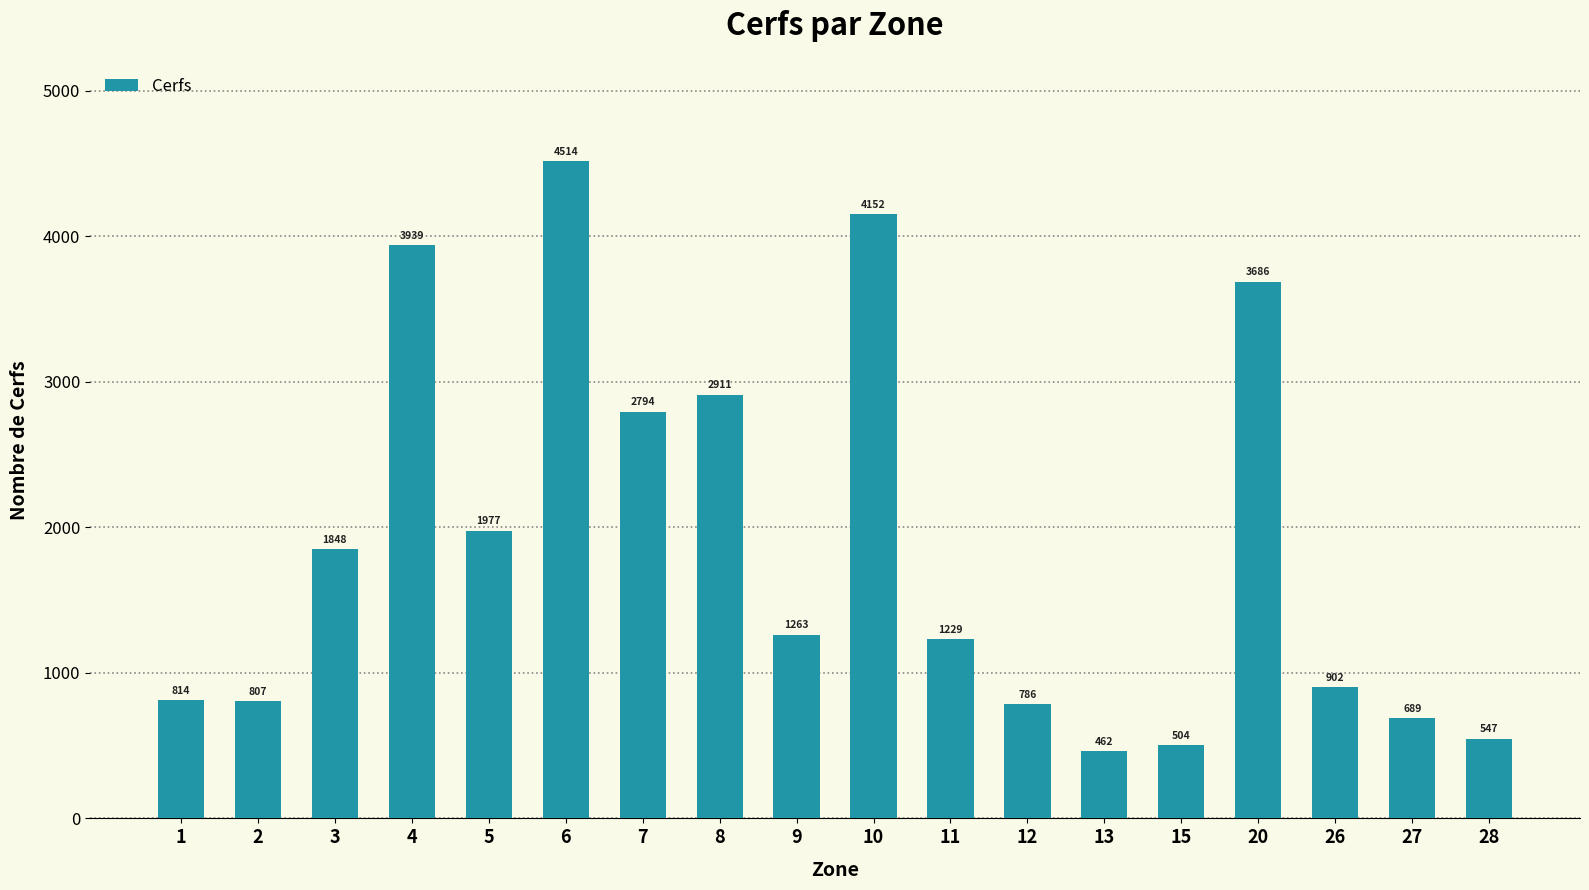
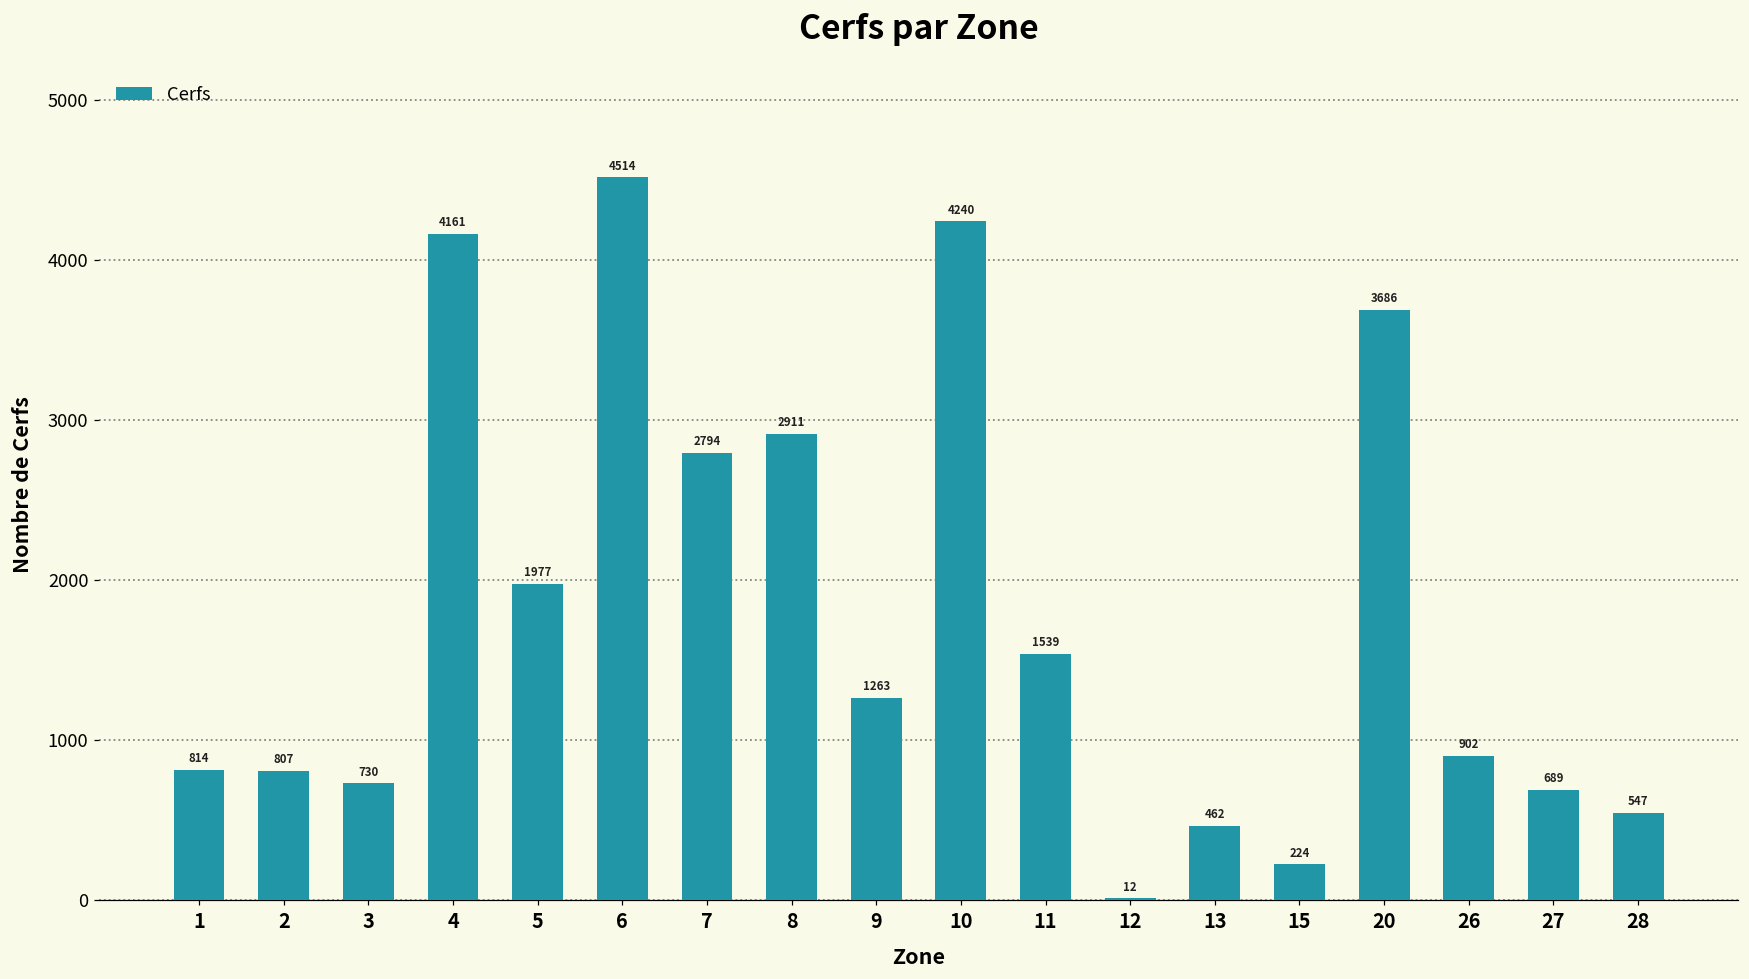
3: 1848 -> 730
4: 3939 -> 4161
10: 4152 -> 4240
11: 1229 -> 1539
12: 786 -> 12
15: 504 -> 224
